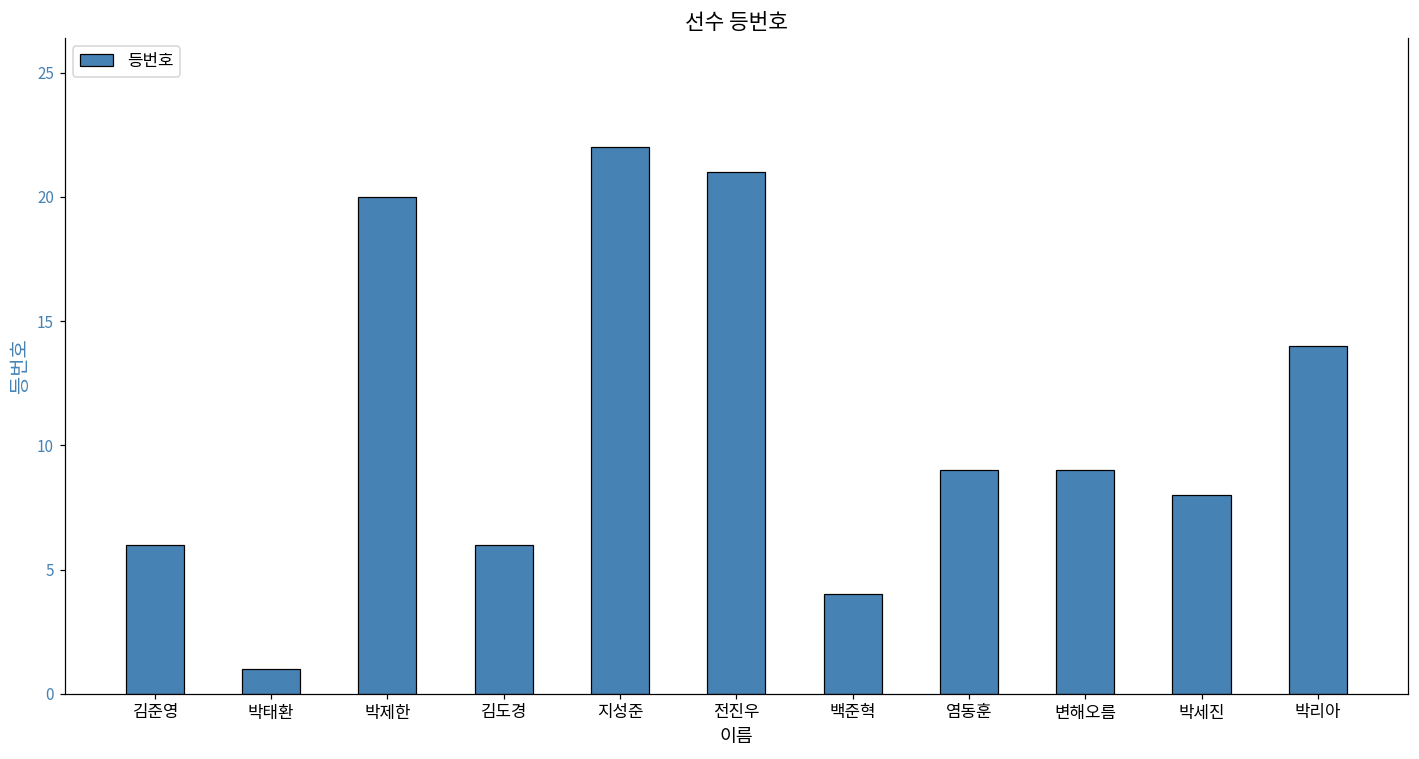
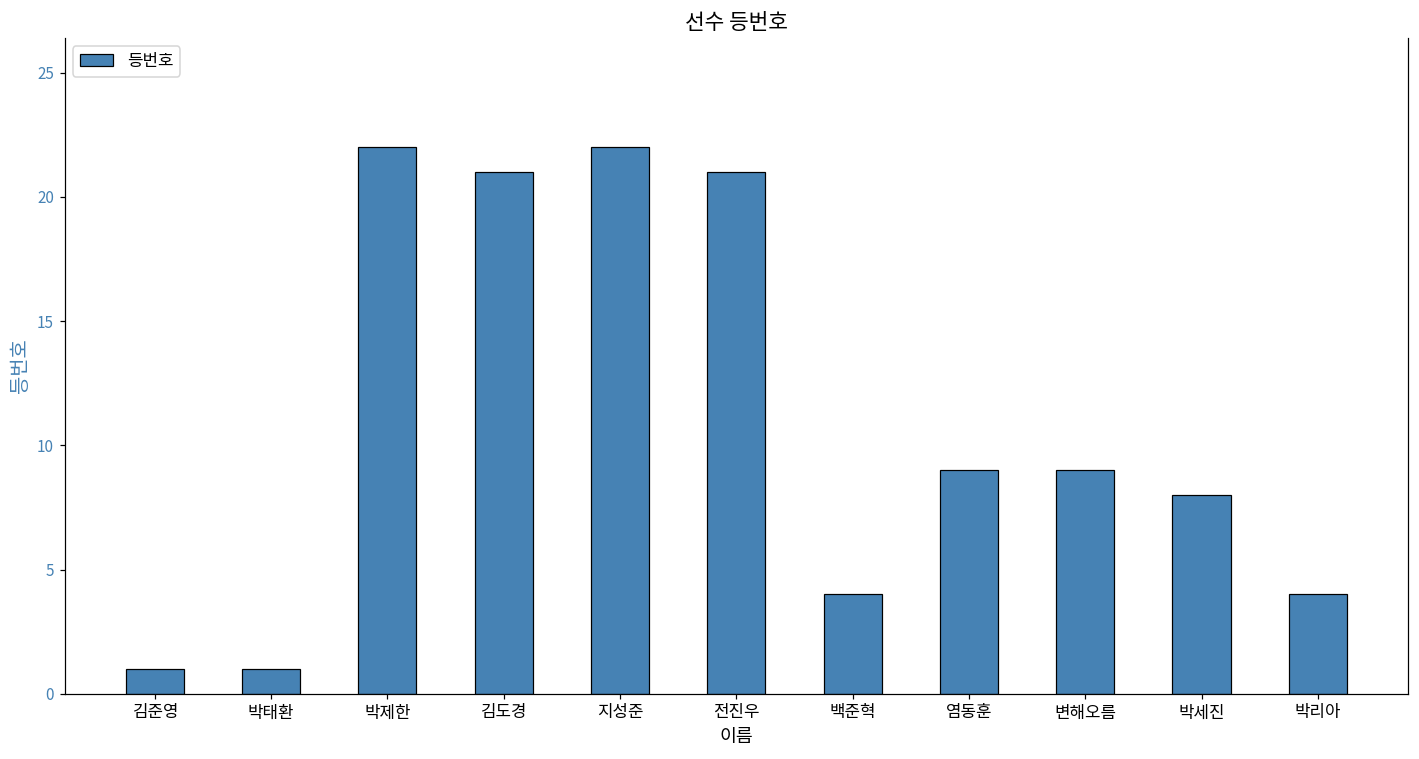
김준영: 6 -> 1
박제한: 20 -> 22
김도경: 6 -> 21
박리아: 14 -> 4
